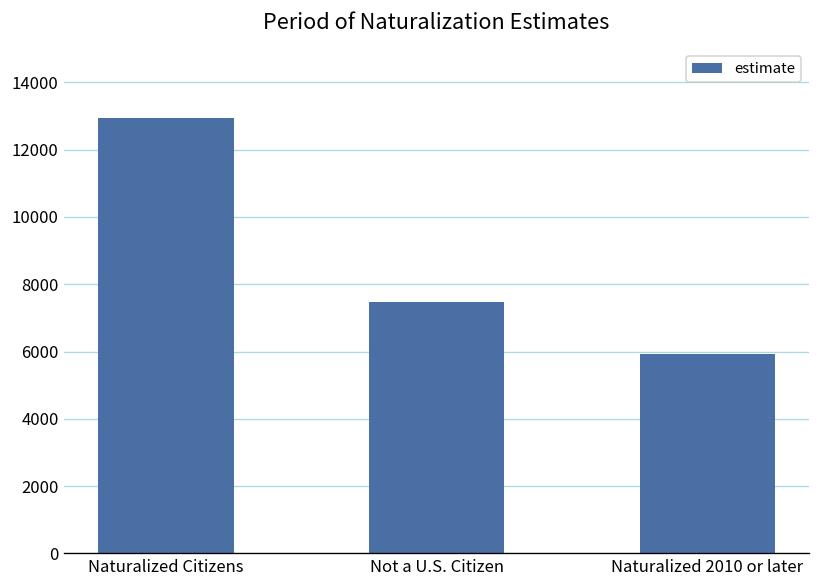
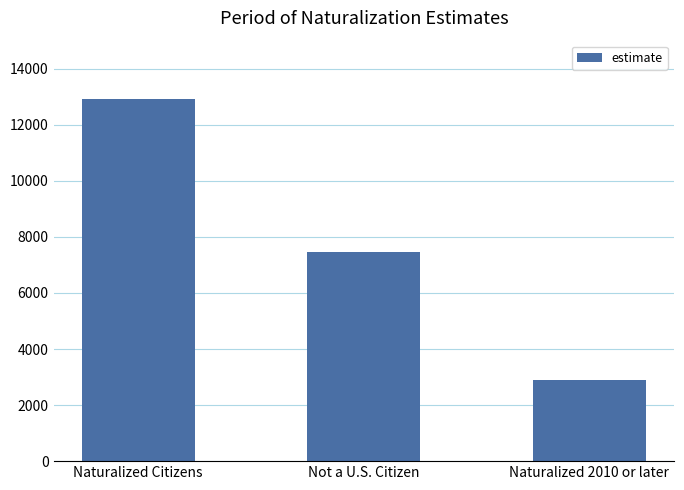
Naturalized 2010 or later: 5900 -> 2900
